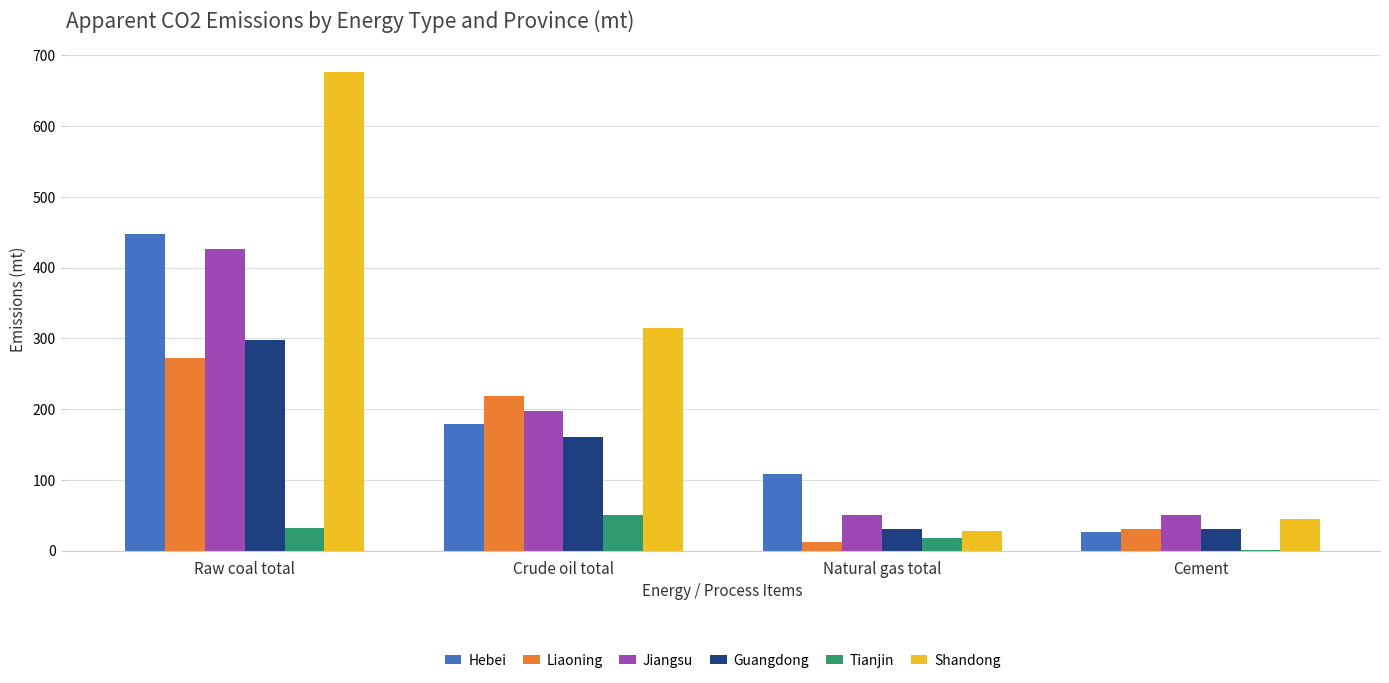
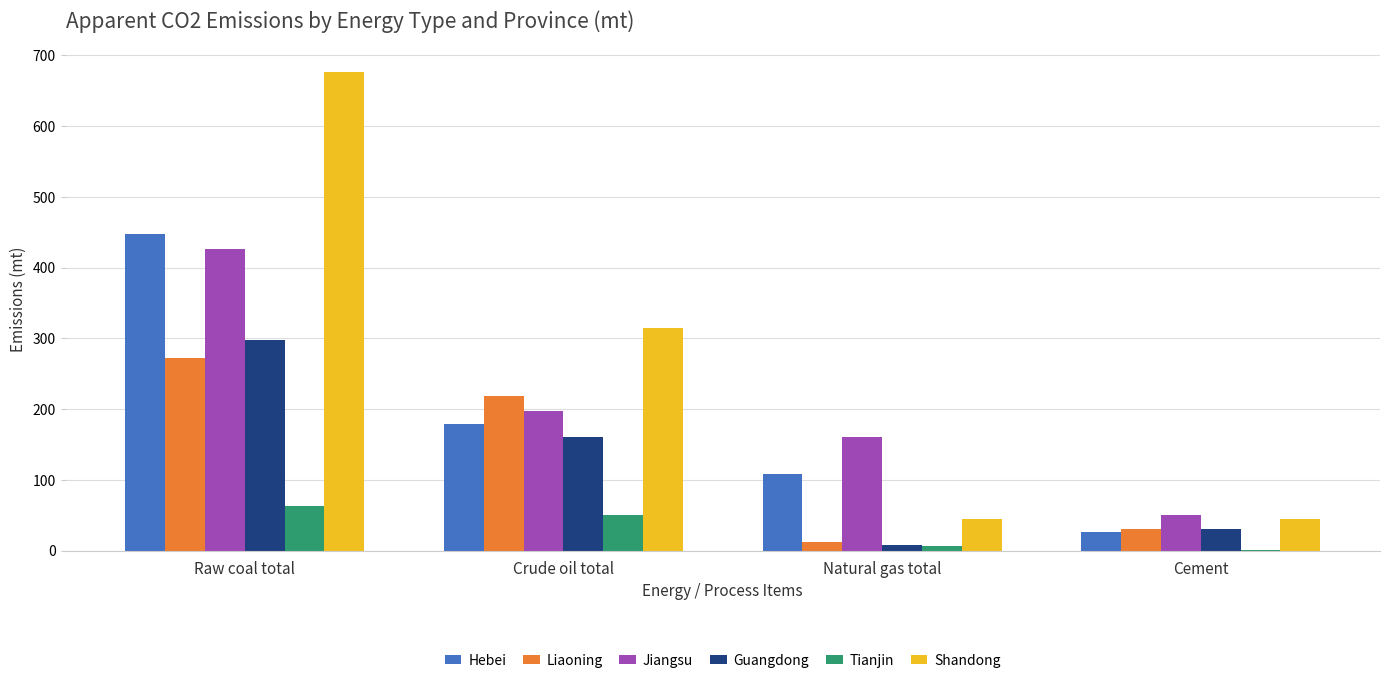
Tianjin, Raw coal total: 30 -> 60
Jiangsu, Natural gas total: 50 -> 160
Guangdong, Natural gas total: 30 -> 10
Tianjin, Natural gas total: 20 -> 10
Shandong, Natural gas total: 30 -> 50
